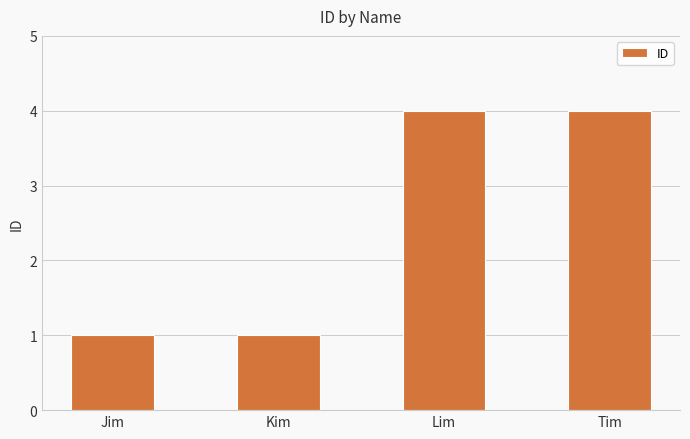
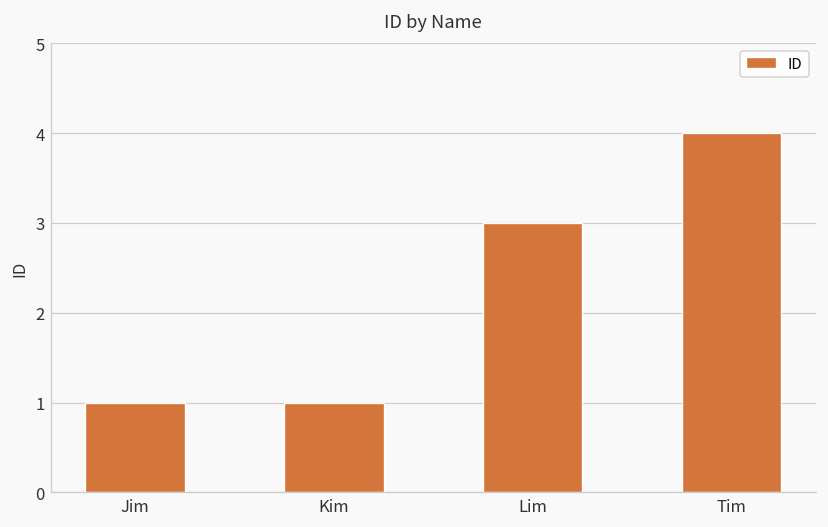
Lim: 4 -> 3
